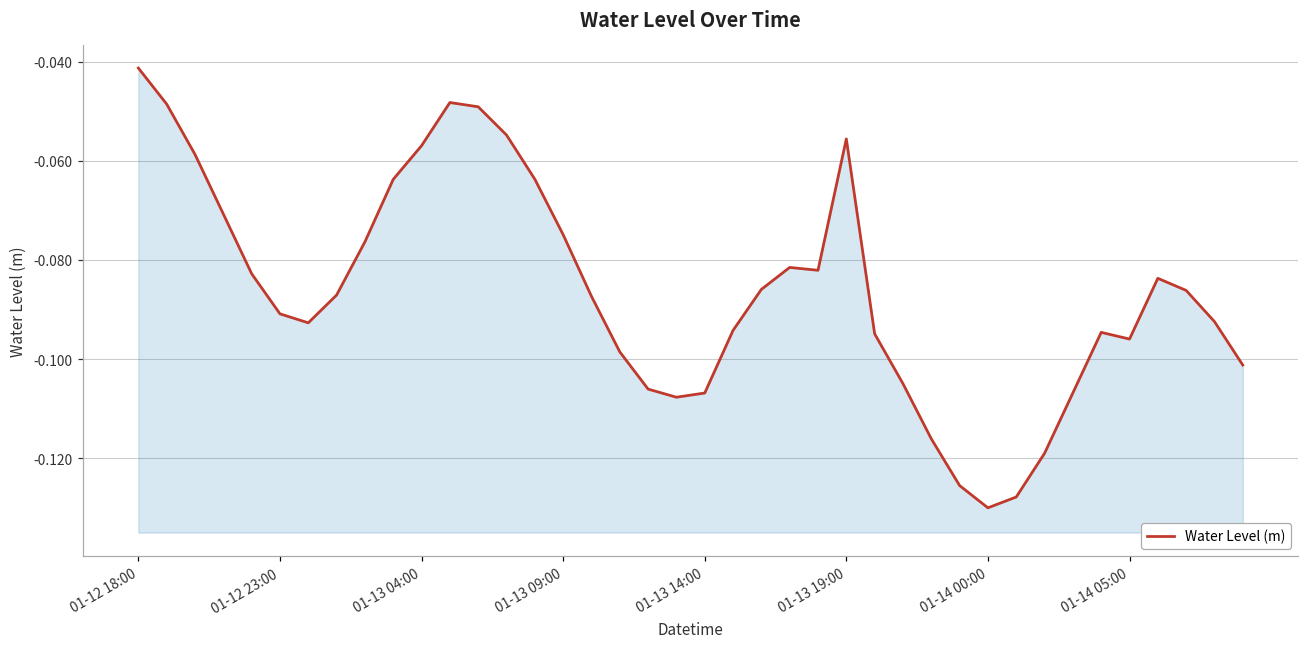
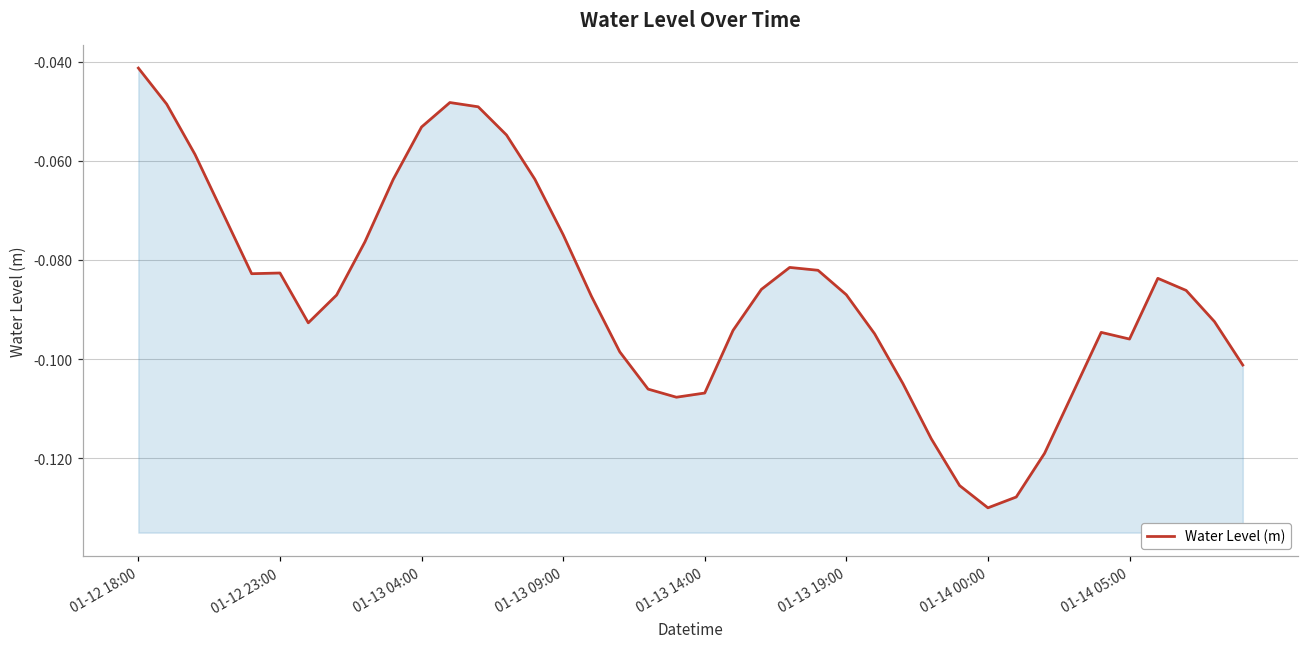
01-12 23:00: -0.091 -> -0.083
01-13 04:00: -0.057 -> -0.053
01-13 19:00: -0.056 -> -0.087
